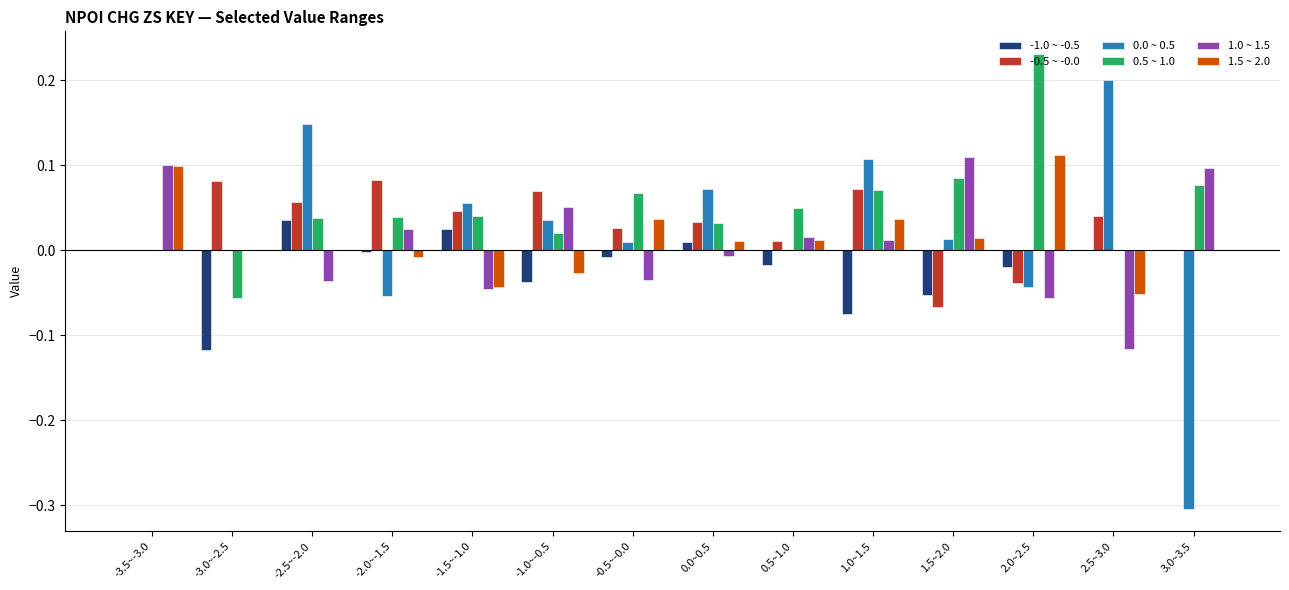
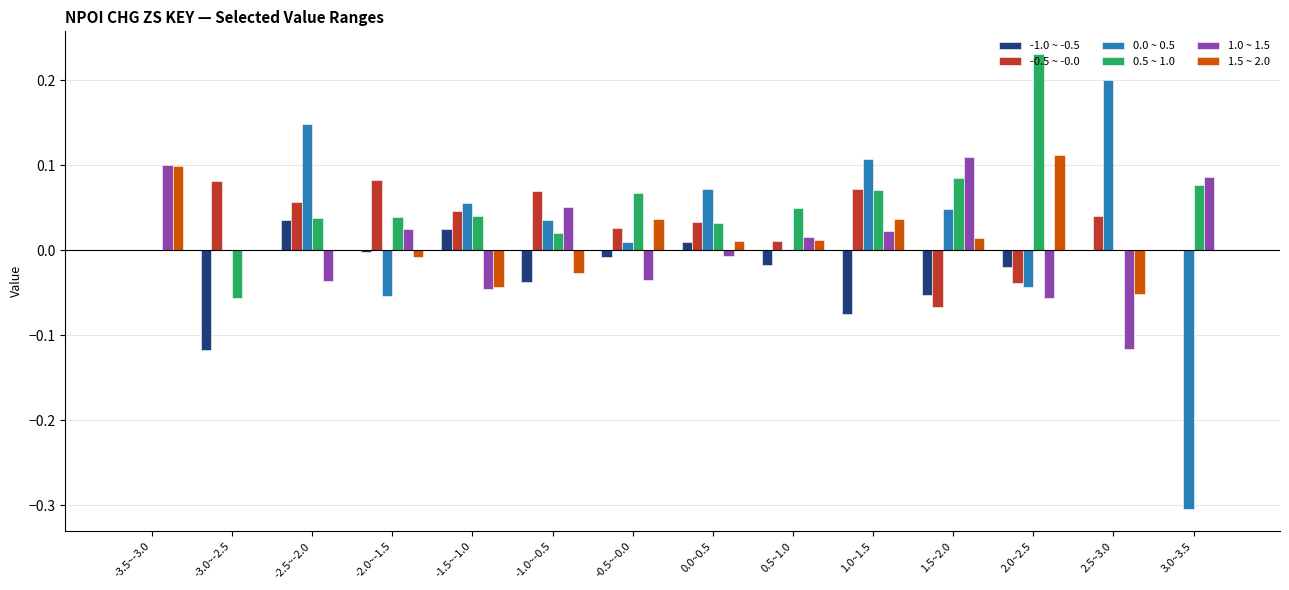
1.0 ~ 1.5, 1.0~1.5: 0.01 -> 0.02
0.0 ~ 0.5, 1.5~2.0: 0.01 -> 0.05
1.0 ~ 1.5, 3.0~3.5: 0.10 -> 0.09
